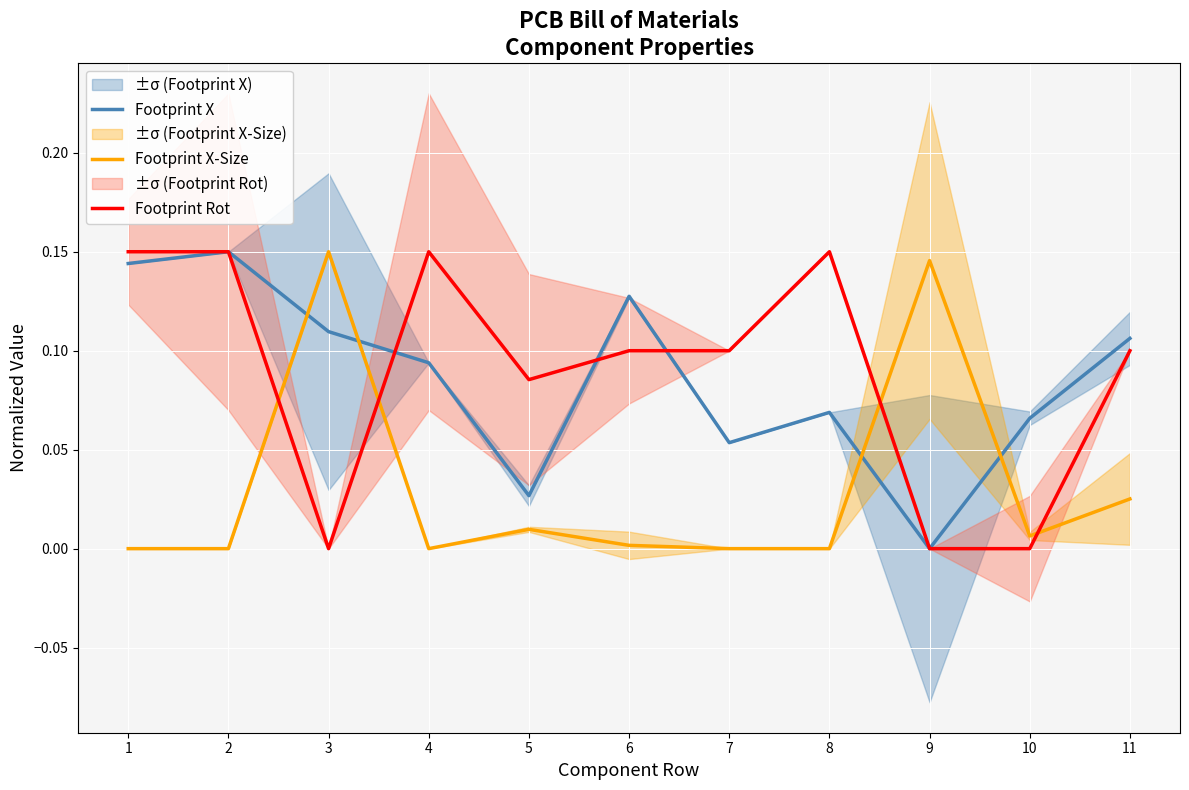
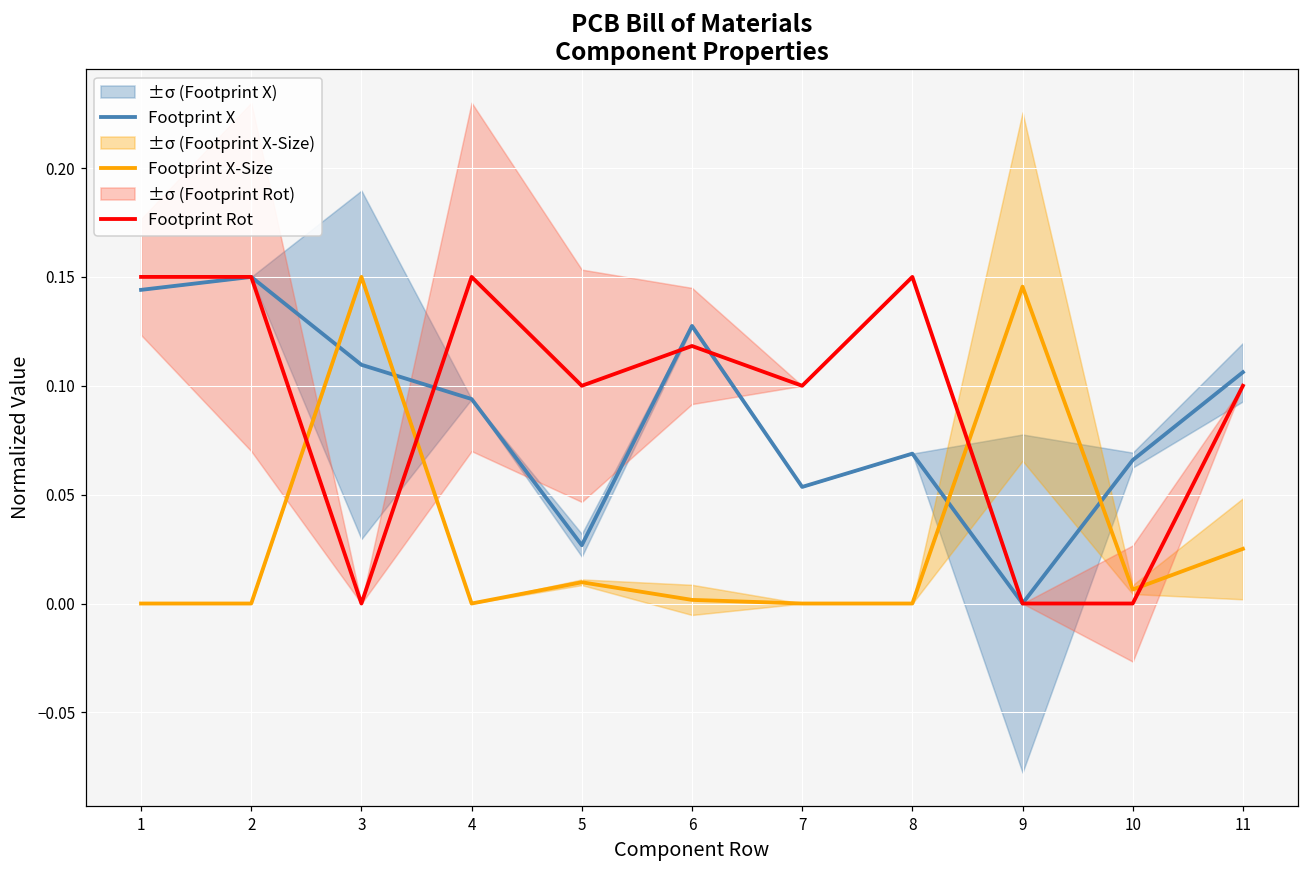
Footprint Rot, 5: 0.085 -> 0.100
Footprint Rot, 6: 0.100 -> 0.118
